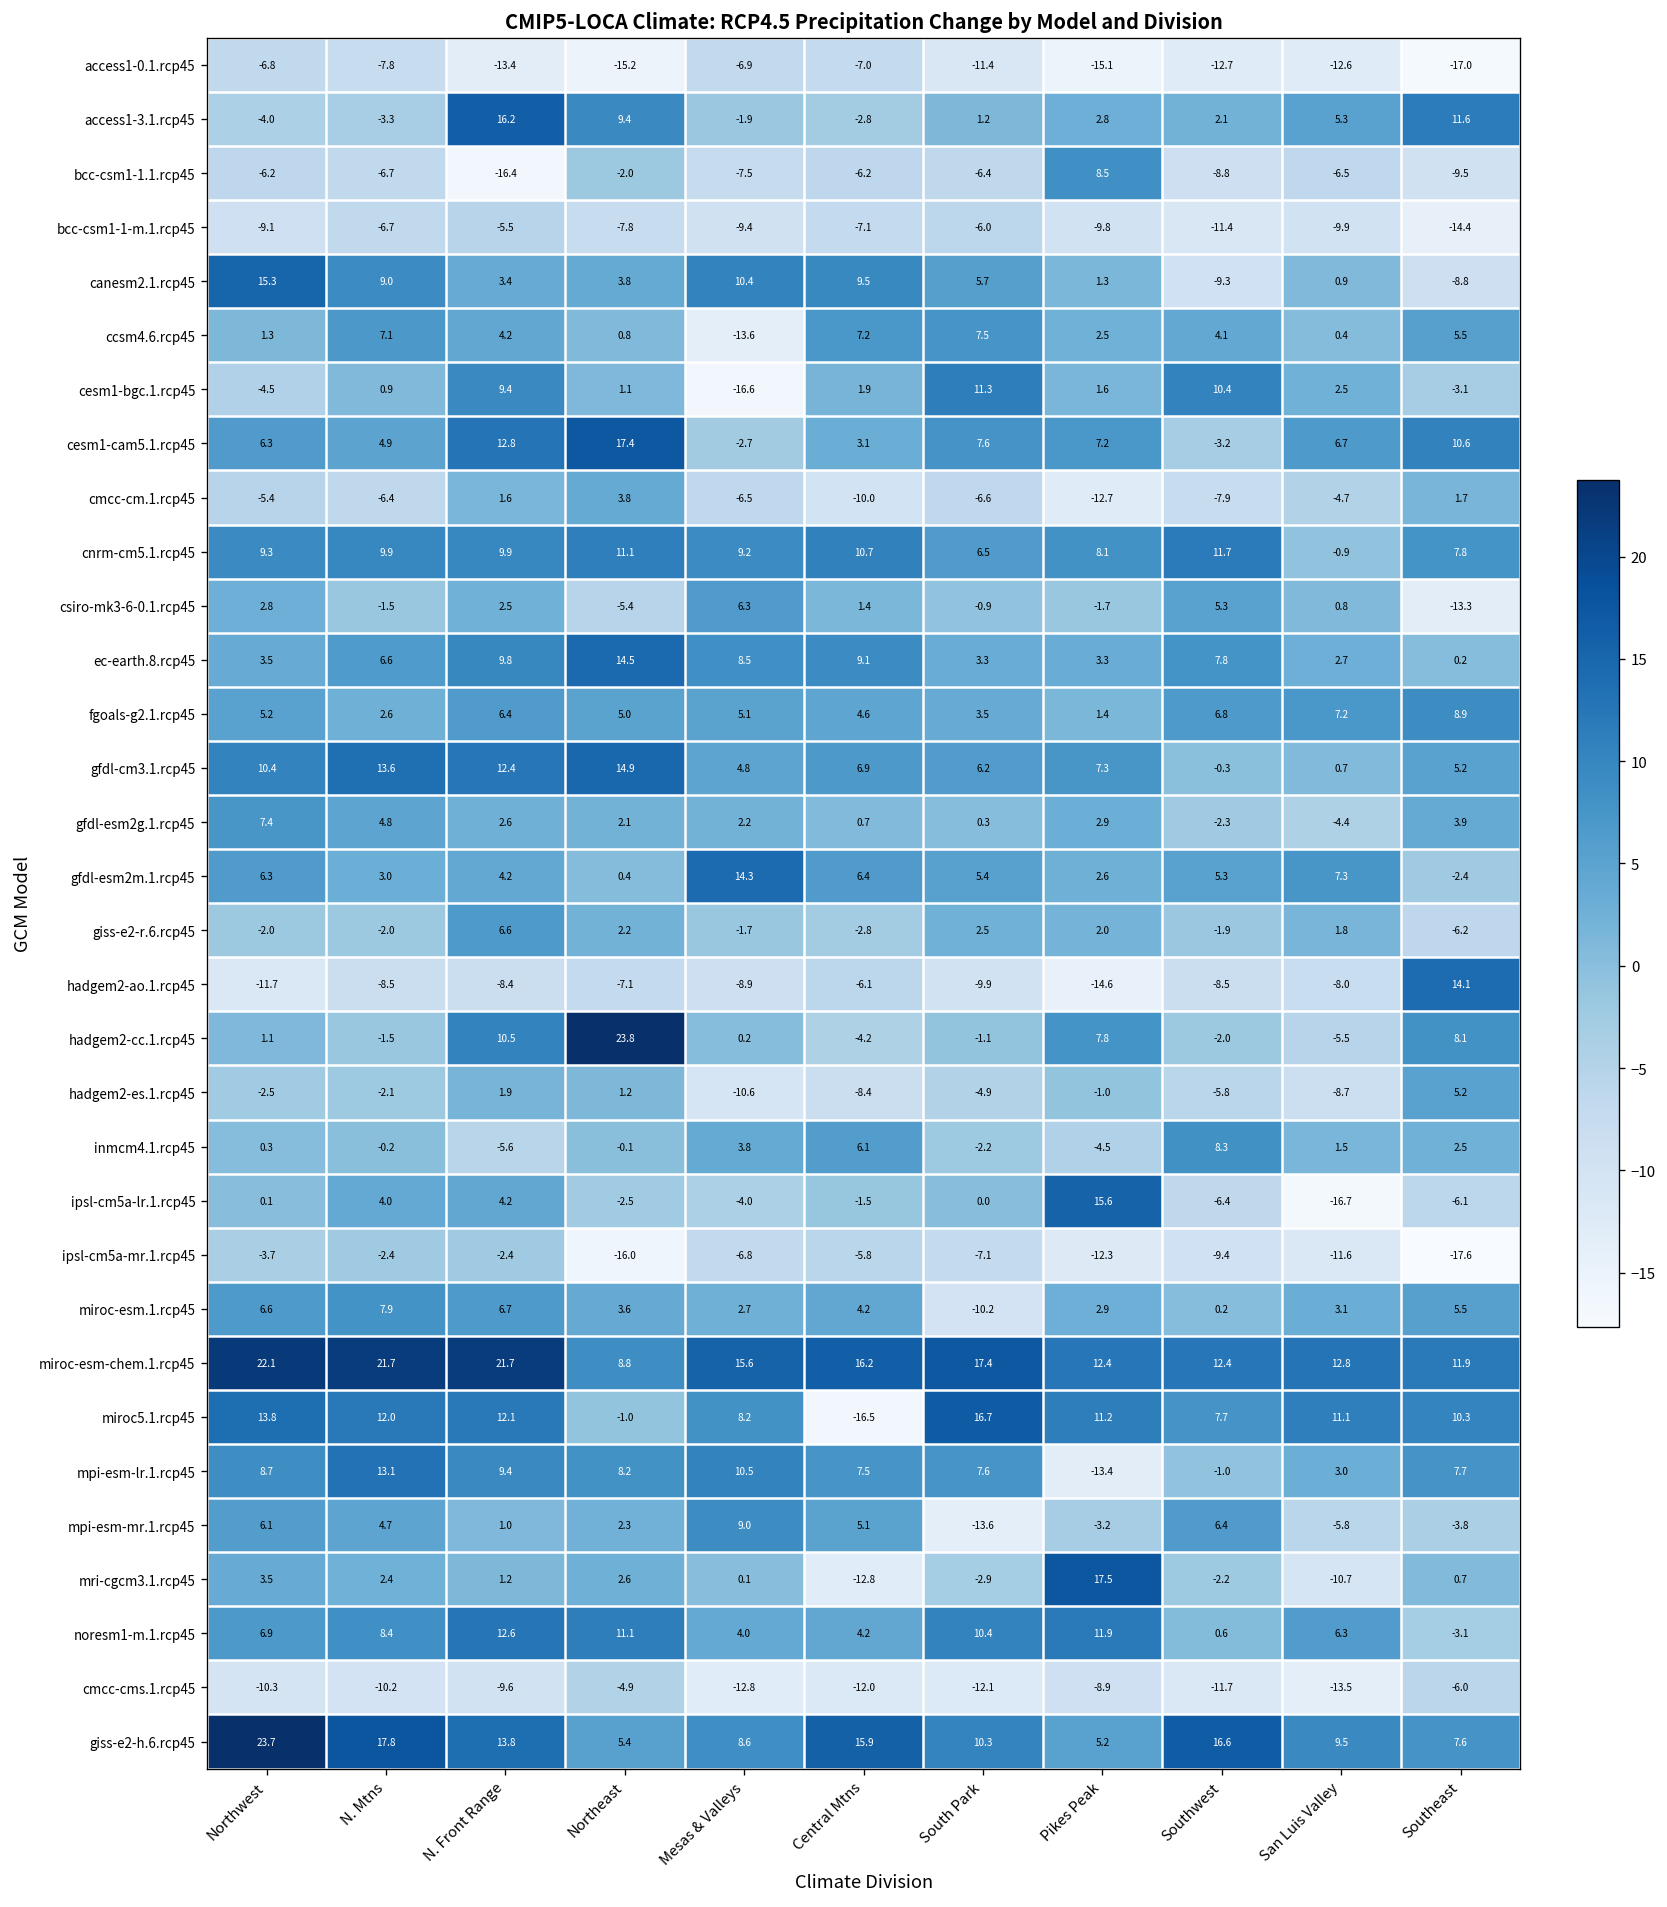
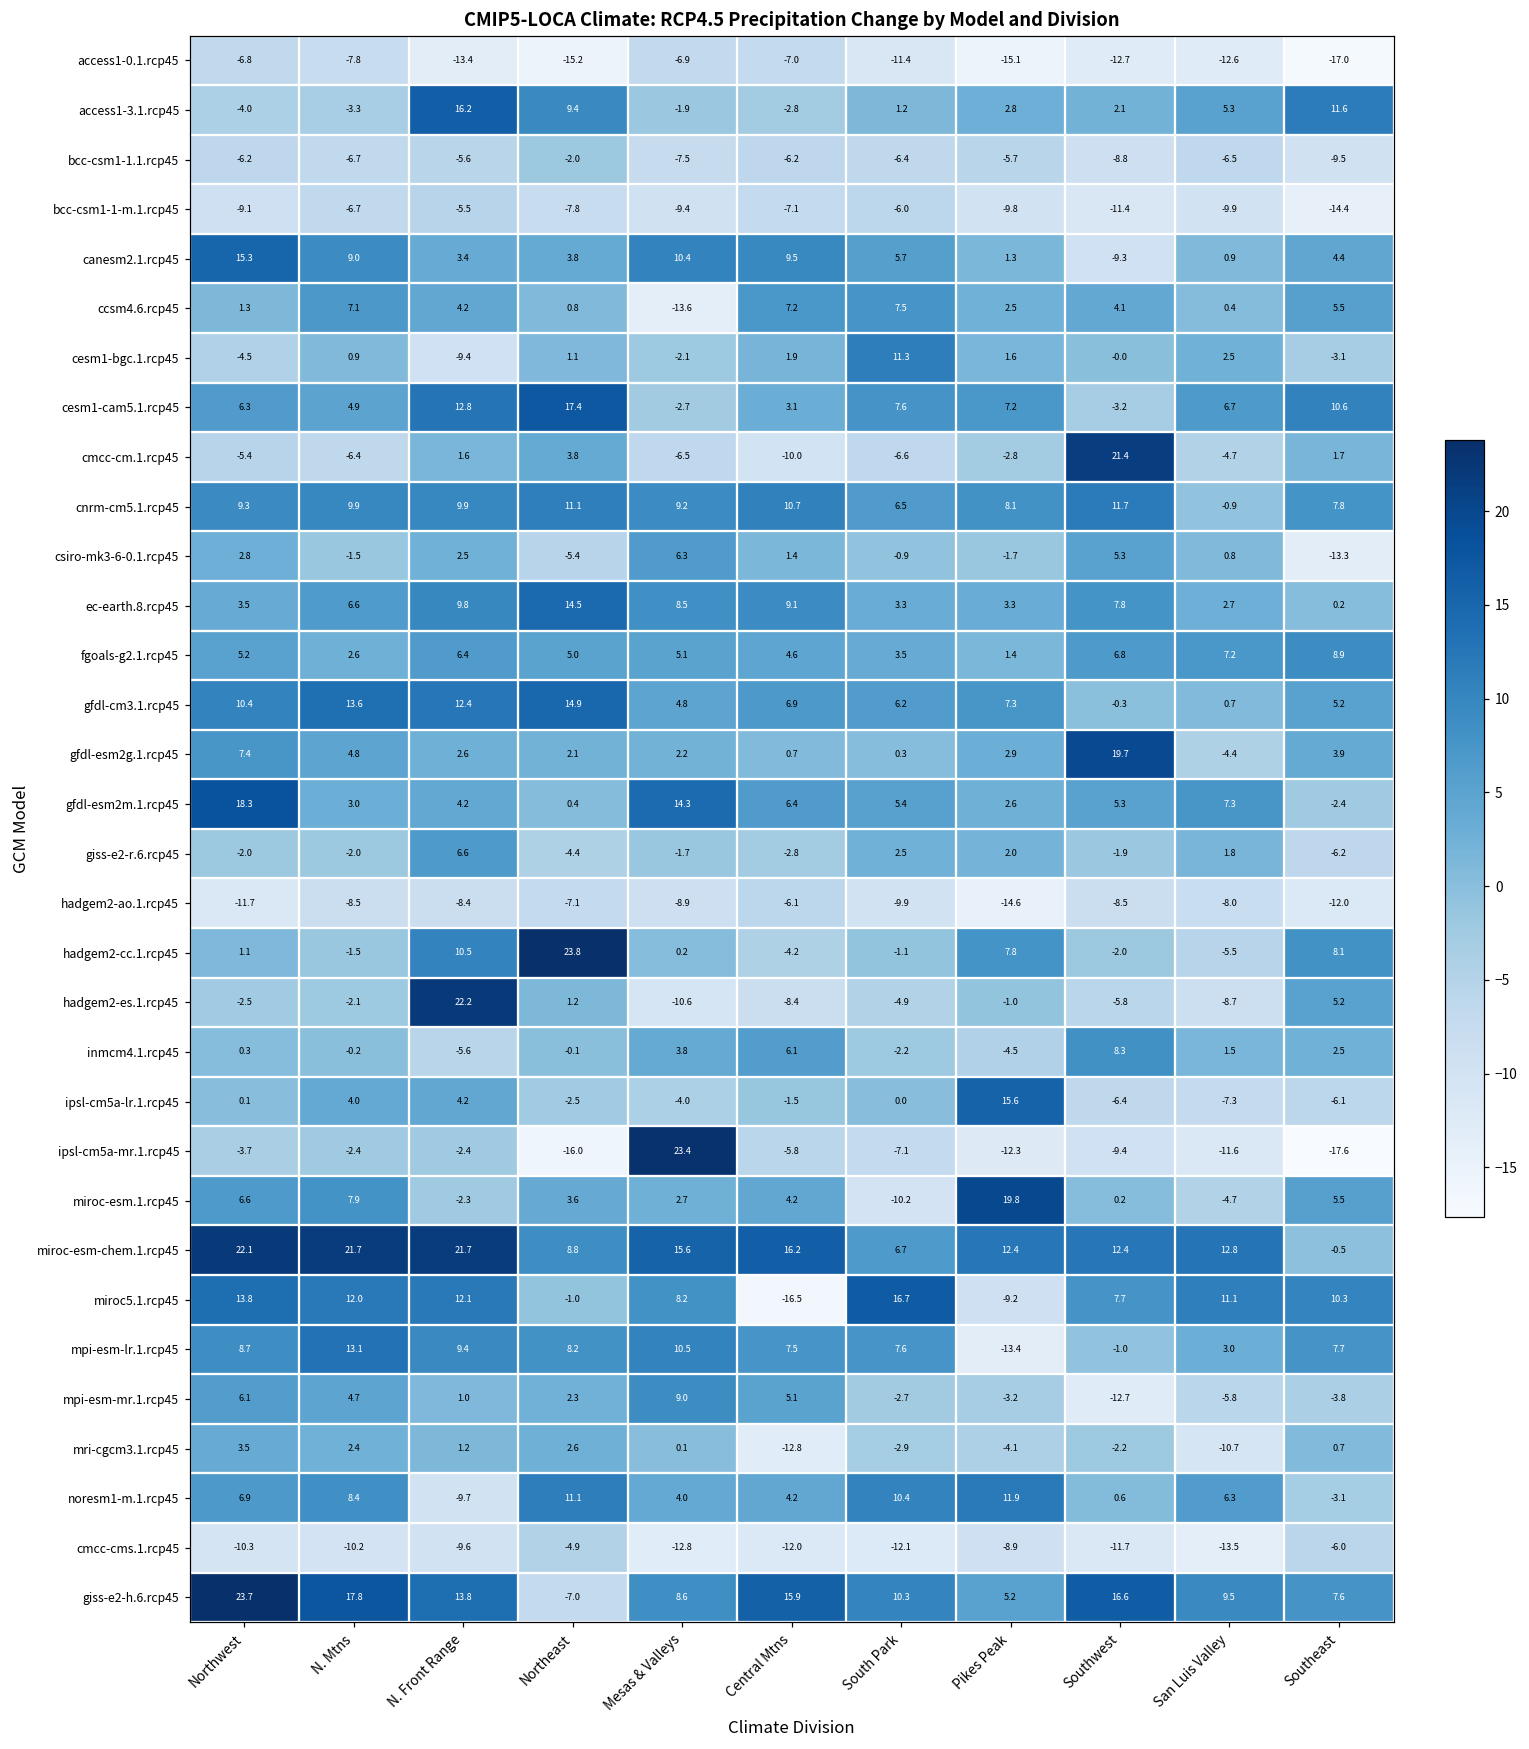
bcc-csm1-1.1.rcp45, N. Front Range: -16.4 -> -5.6
bcc-csm1-1.1.rcp45, Pikes Peak: 8.5 -> -5.7
canesm2.1.rcp45, Southeast: -8.8 -> 4.4
cesm1-bgc.1.rcp45, N. Front Range: 9.4 -> -9.4
cesm1-bgc.1.rcp45, Mesas & Valleys: -16.6 -> -2.1
cesm1-bgc.1.rcp45, Southwest: 10.4 -> -0.0
cmcc-cm.1.rcp45, Pikes Peak: -12.7 -> -2.8
cmcc-cm.1.rcp45, Southwest: -7.9 -> 21.4
gfdl-esm2g.1.rcp45, Southwest: -2.3 -> 19.7
gfdl-esm2m.1.rcp45, Northwest: 6.3 -> 18.3
giss-e2-r.6.rcp45, Northeast: 2.2 -> -4.4
hadgem2-ao.1.rcp45, Southeast: 14.1 -> -12.0
hadgem2-es.1.rcp45, N. Front Range: 1.9 -> 22.2
ipsl-cm5a-lr.1.rcp45, San Luis Valley: -16.7 -> -7.3
ipsl-cm5a-mr.1.rcp45, Mesas & Valleys: -6.8 -> 23.4
miroc-esm.1.rcp45, N. Front Range: 6.7 -> -2.3
miroc-esm.1.rcp45, Pikes Peak: 2.9 -> 19.8
miroc-esm.1.rcp45, San Luis Valley: 3.1 -> -4.7
miroc-esm-chem.1.rcp45, South Park: 17.4 -> 6.7
miroc-esm-chem.1.rcp45, Southeast: 11.9 -> -0.5
miroc5.1.rcp45, Pikes Peak: 11.2 -> -9.2
mpi-esm-mr.1.rcp45, South Park: -13.6 -> -2.7
mpi-esm-mr.1.rcp45, Southwest: 6.4 -> -12.7
mri-cgcm3.1.rcp45, Pikes Peak: 17.5 -> -4.1
noresm1-m.1.rcp45, N. Front Range: 12.6 -> -9.7
giss-e2-h.6.rcp45, Northeast: 5.4 -> -7.0
